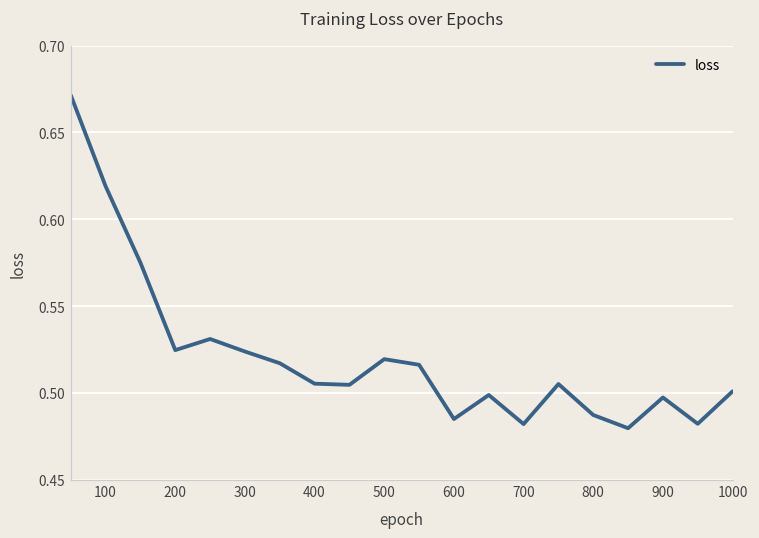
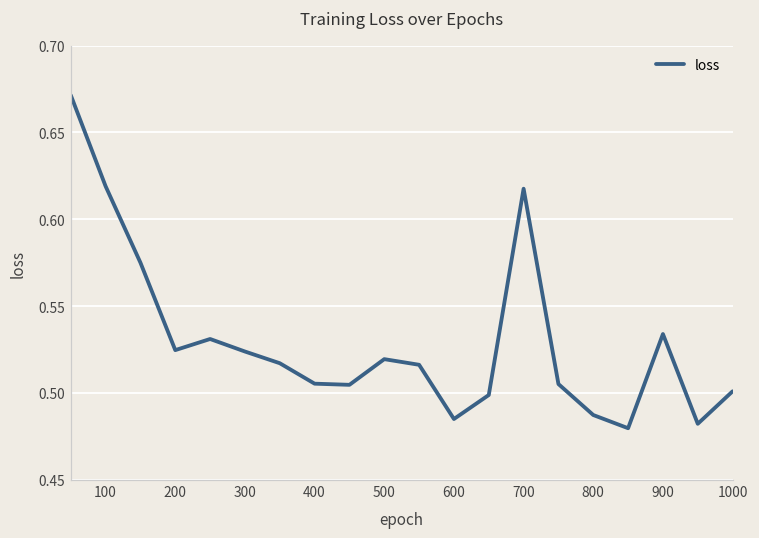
700: 0.482 -> 0.618
900: 0.497 -> 0.534
